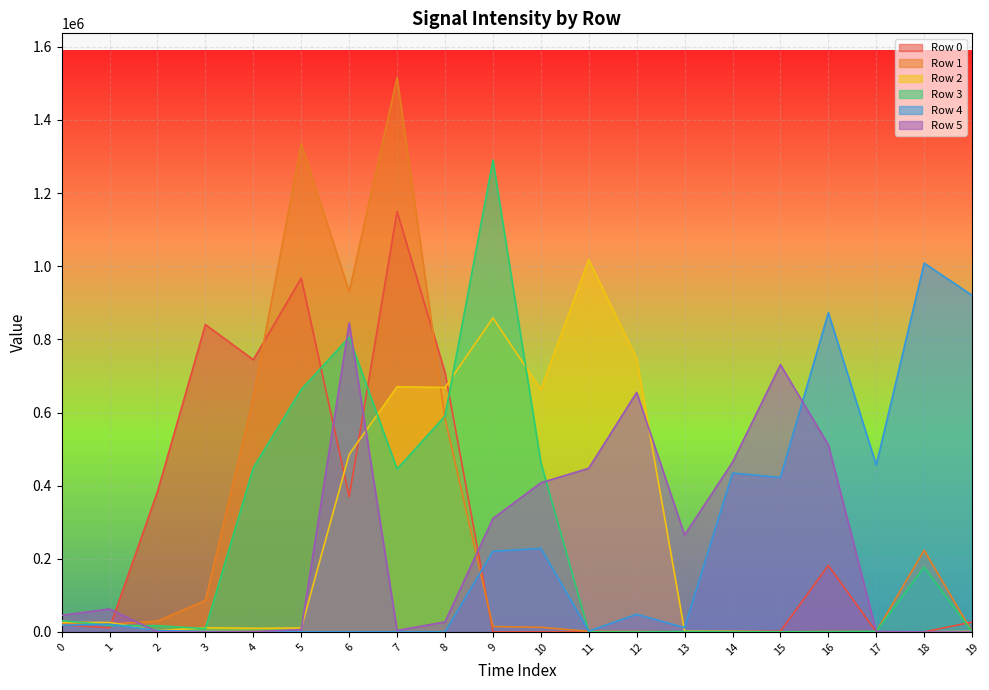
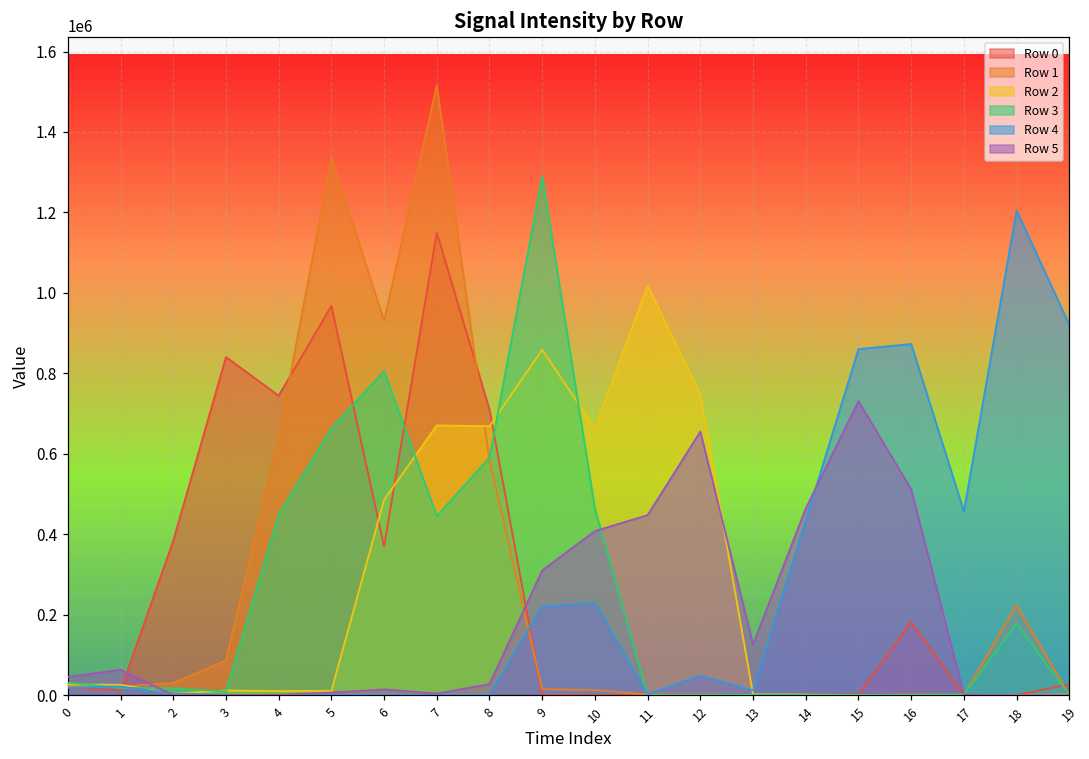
Row 5, 6: 840000 -> 10000
Row 5, 13: 260000 -> 130000
Row 4, 15: 420000 -> 860000
Row 4, 18: 1010000 -> 1200000
